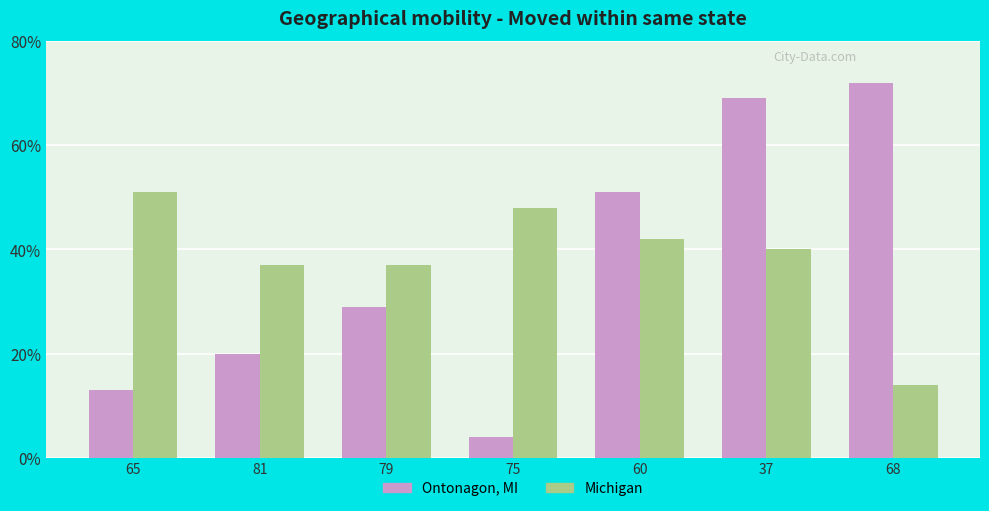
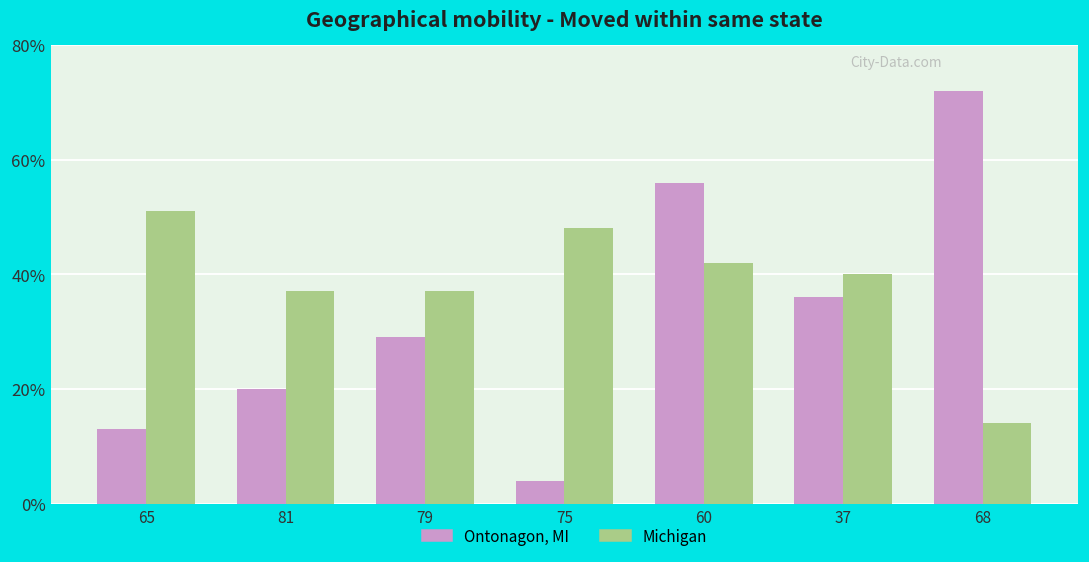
Ontonagon, MI, 60: 51% -> 56%
Ontonagon, MI, 37: 69% -> 36%
